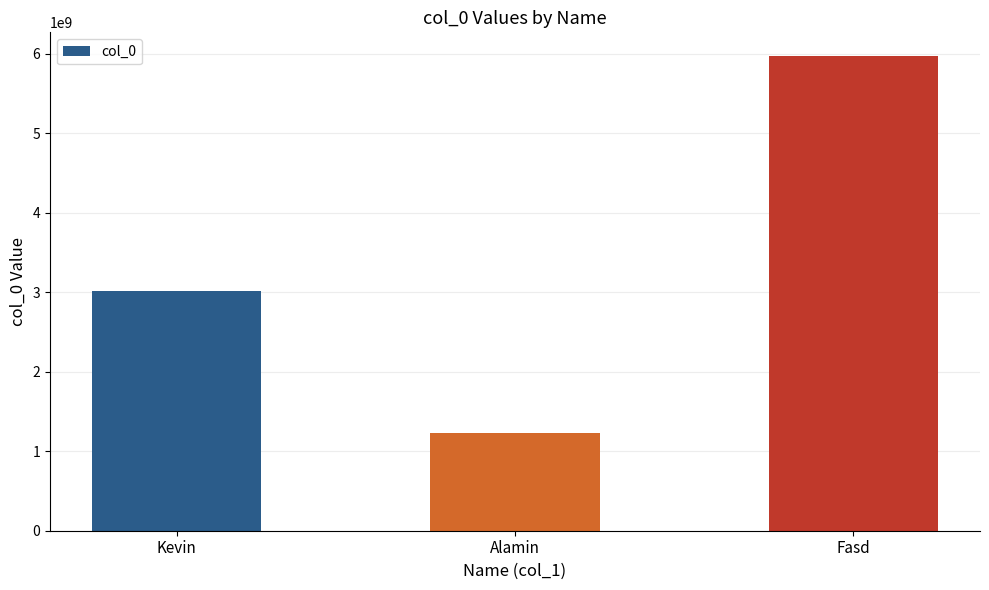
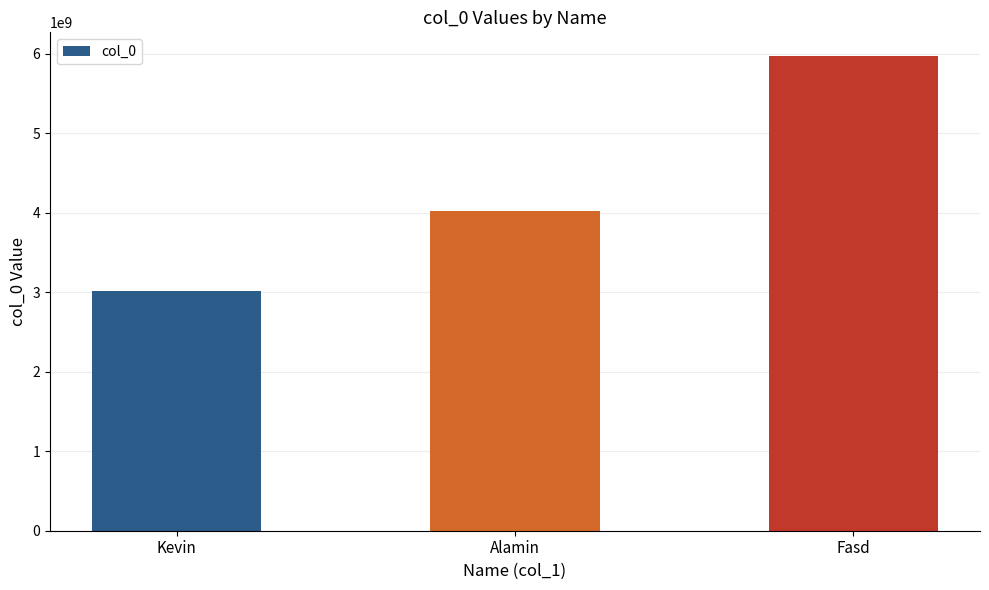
Alamin: 1200000000 -> 4000000000
